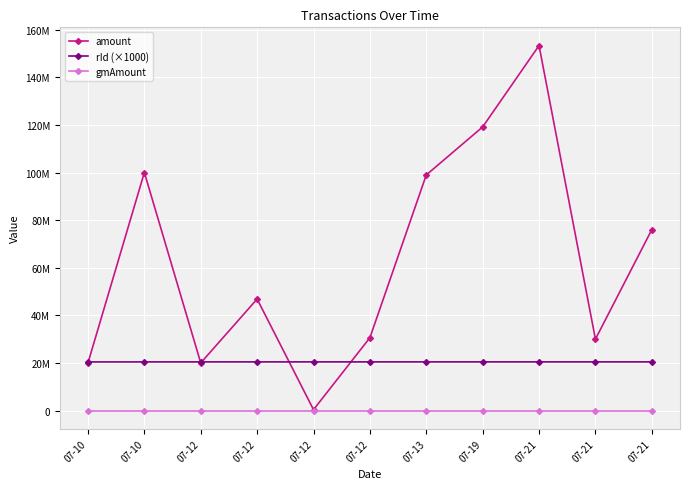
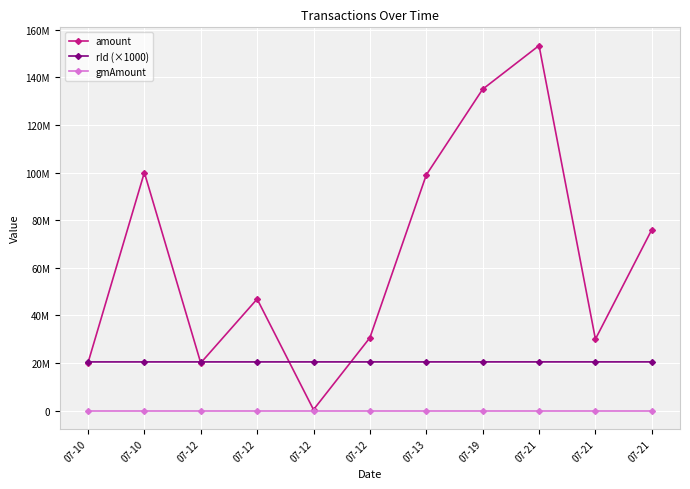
amount, 07-19: 119000000 -> 135000000
